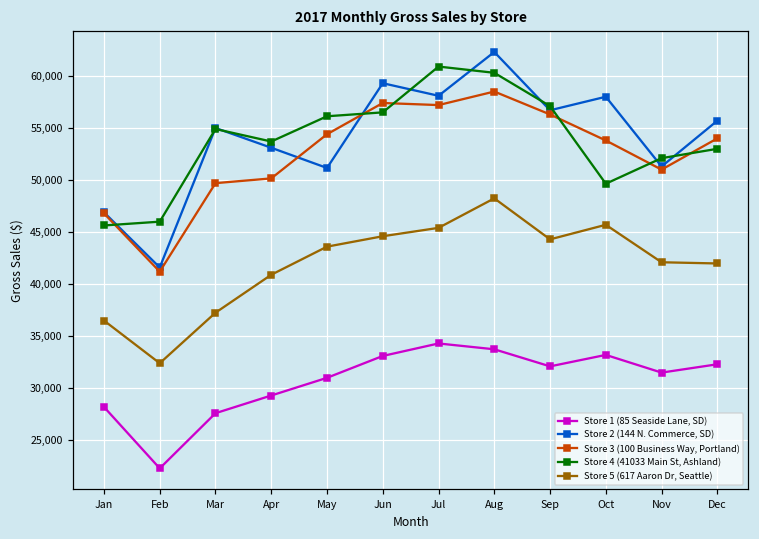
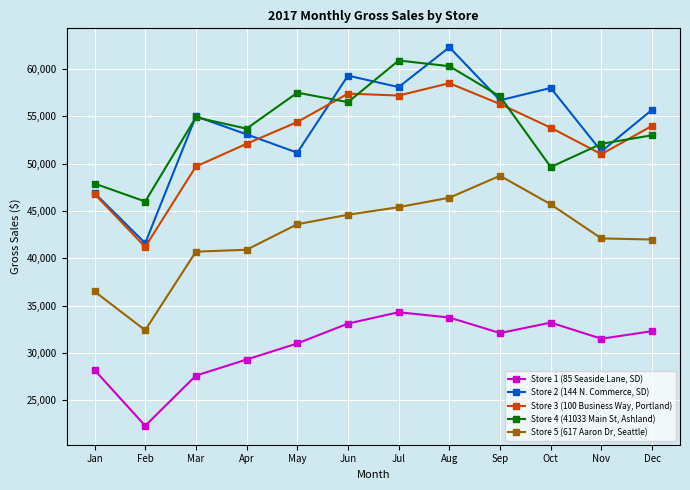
Store 4 (41033 Main St, Ashland), Jan: 46,000 -> 48,000
Store 5 (617 Aaron Dr, Seattle), Mar: 37,000 -> 41,000
Store 3 (100 Business Way, Portland), Apr: 50,000 -> 52,000
Store 4 (41033 Main St, Ashland), May: 56,000 -> 58,000
Store 5 (617 Aaron Dr, Seattle), Aug: 48,000 -> 46,000
Store 5 (617 Aaron Dr, Seattle), Sep: 44,000 -> 49,000
